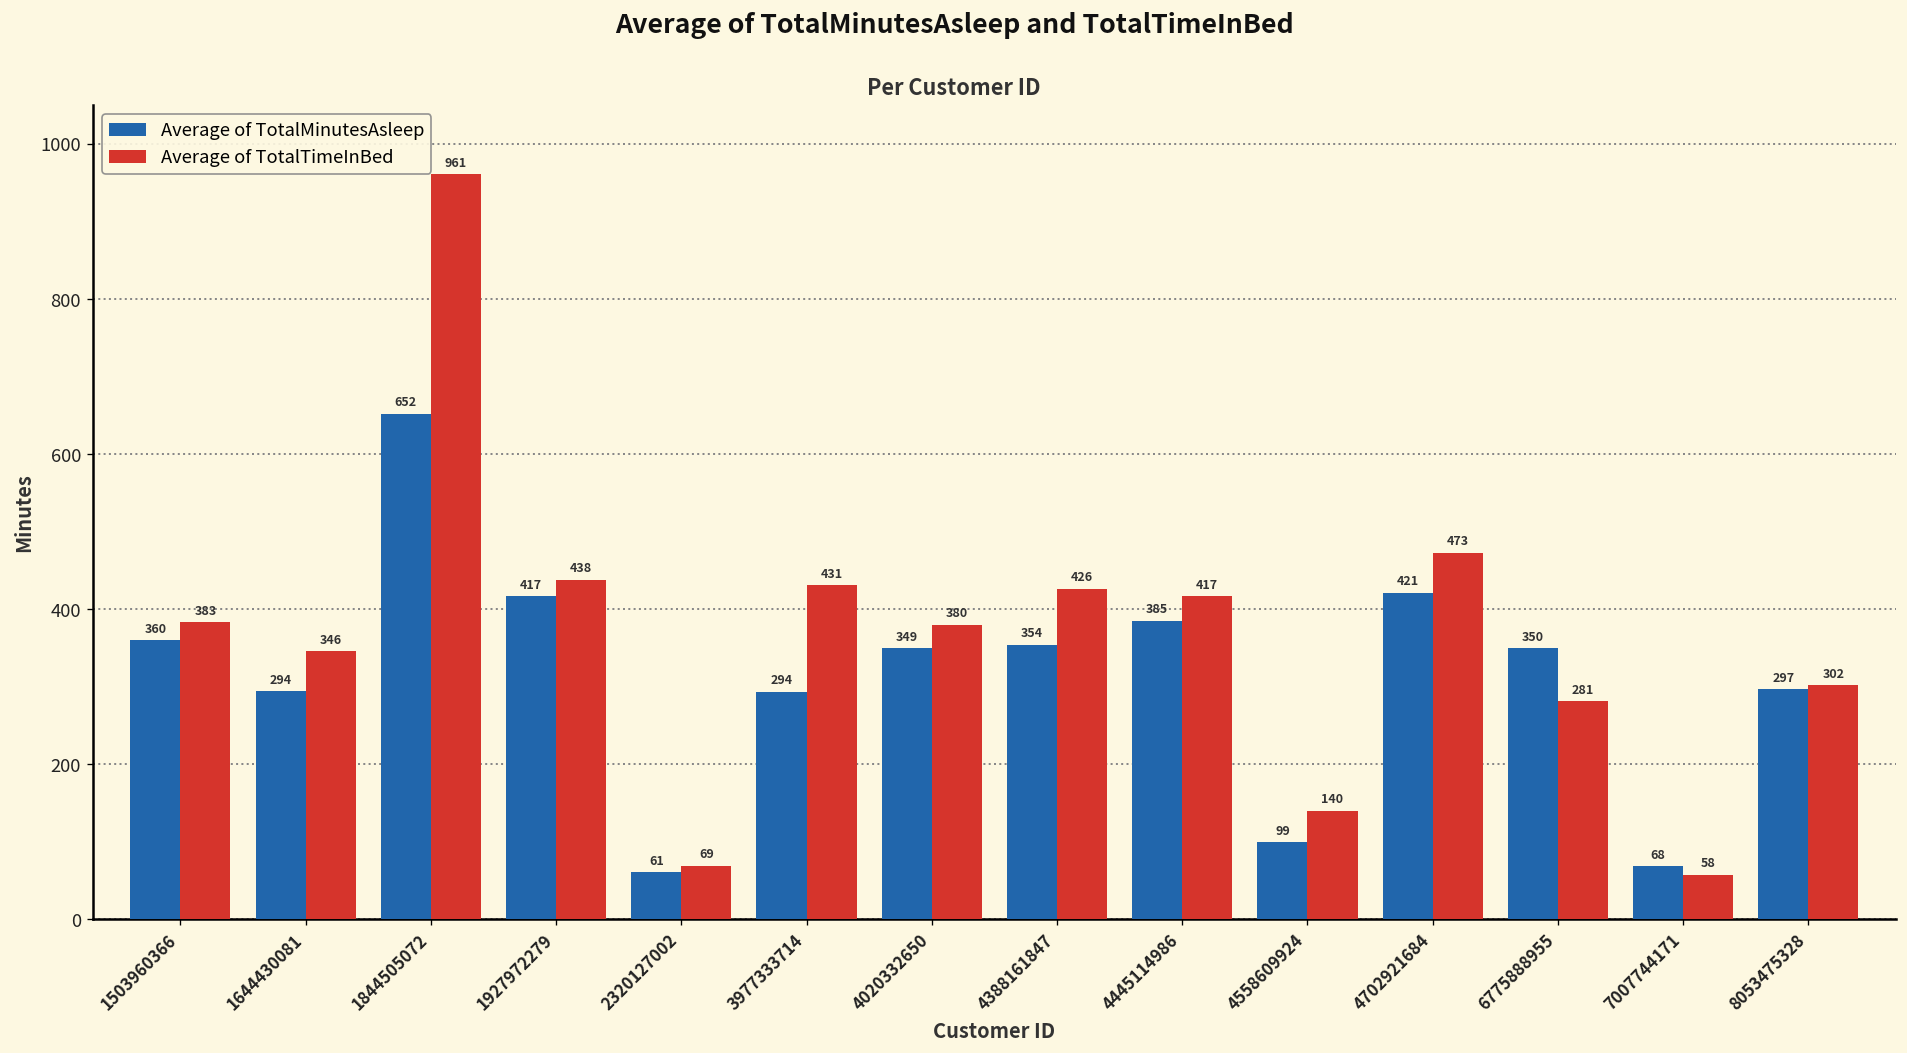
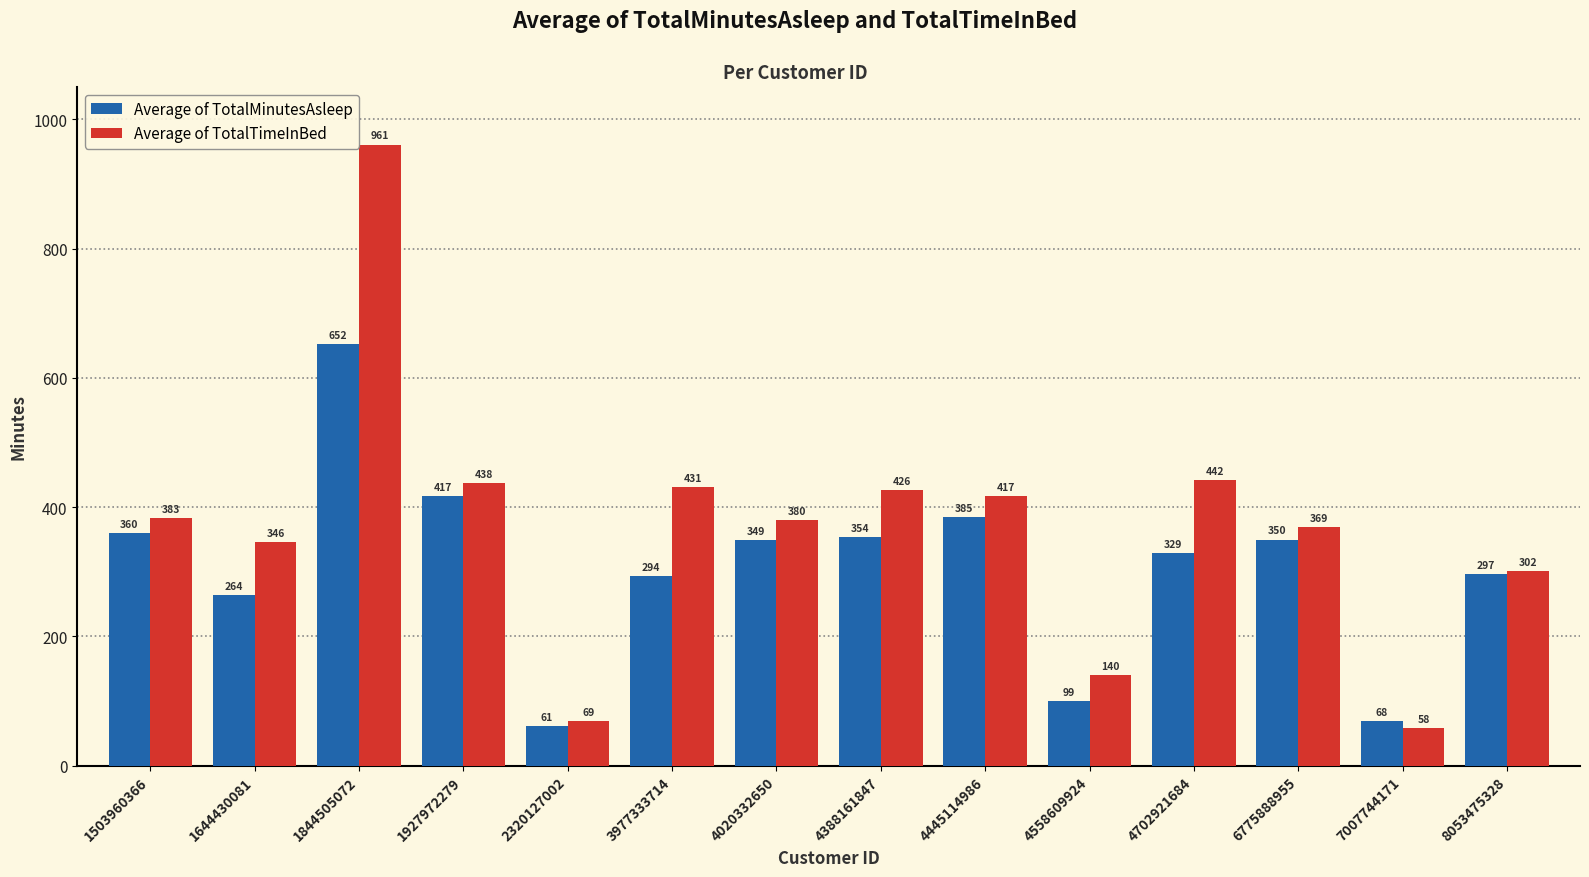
Average of TotalMinutesAsleep, 1644430081: 294 -> 264
Average of TotalMinutesAsleep, 4702921684: 421 -> 329
Average of TotalTimeInBed, 4702921684: 473 -> 442
Average of TotalTimeInBed, 6775888955: 281 -> 369
